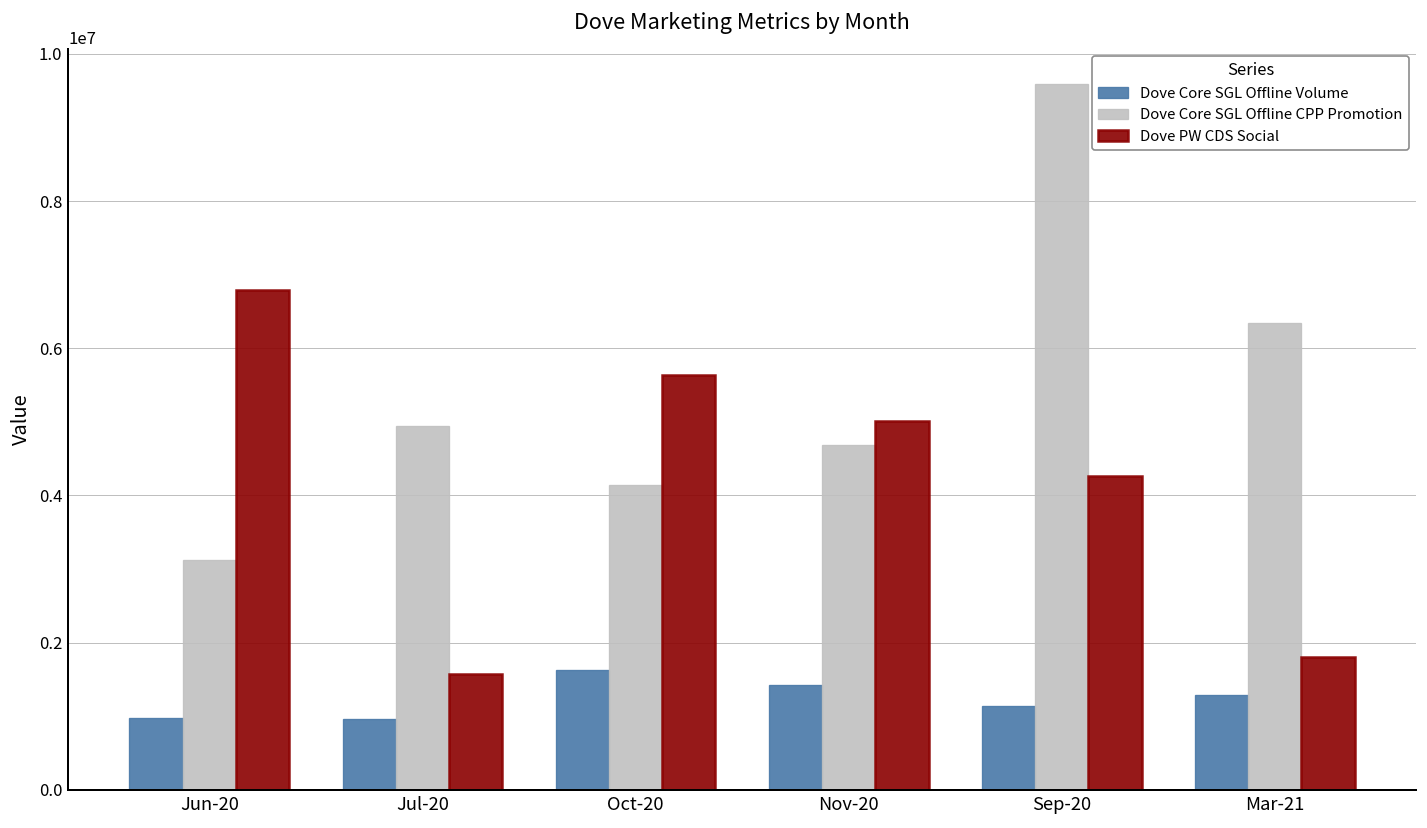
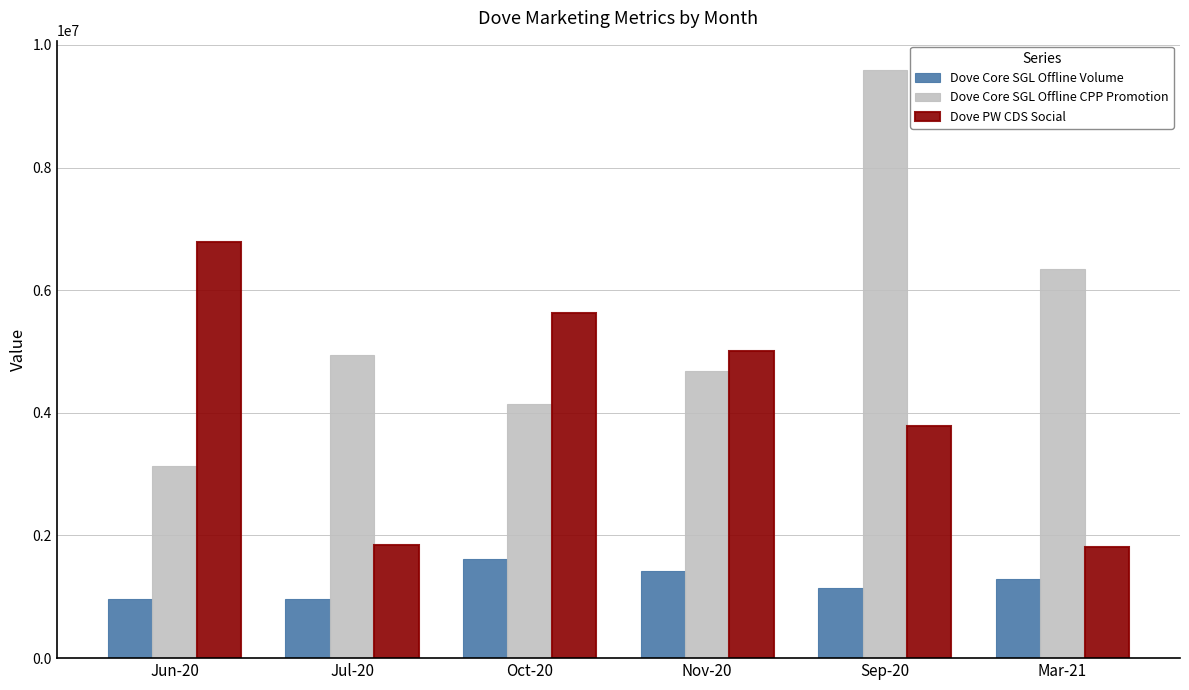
Dove PW CDS Social, Jul-20: 1600000 -> 1800000
Dove PW CDS Social, Sep-20: 4300000 -> 3800000
